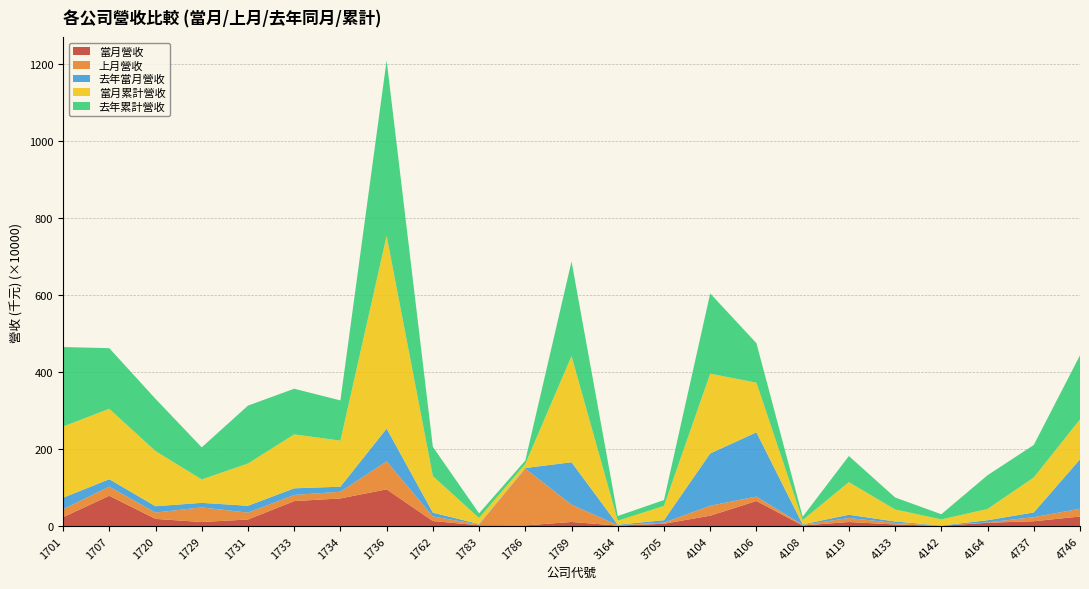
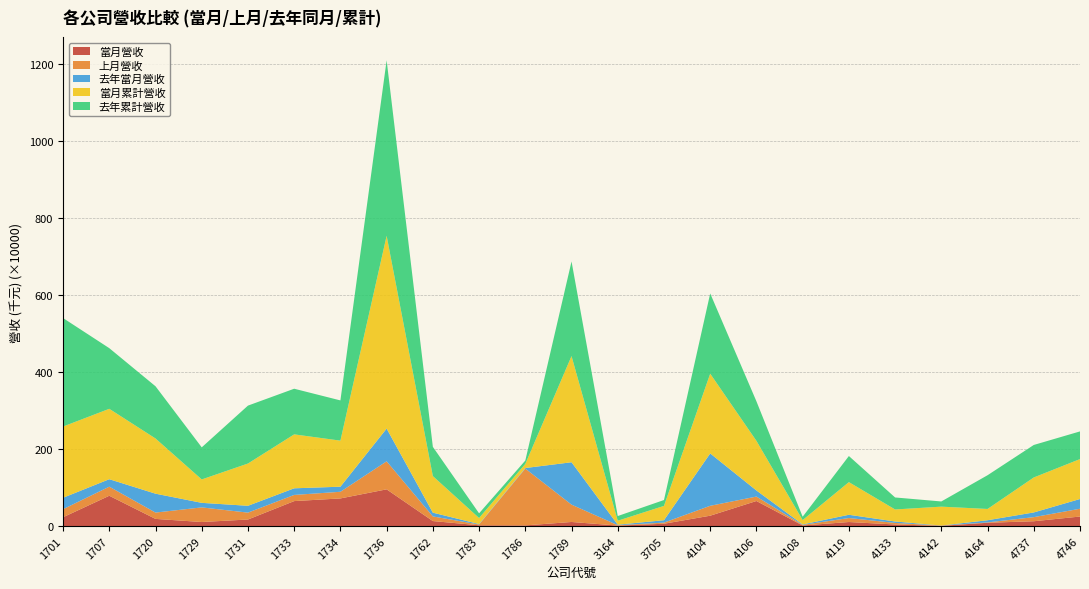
去年累計營收, 1701: 210 -> 280
去年當月營收, 1720: 20 -> 50
去年當月營收, 4106: 170 -> 20
當月累計營收, 4142: 20 -> 50
去年當月營收, 4746: 130 -> 30
去年累計營收, 4746: 170 -> 70
